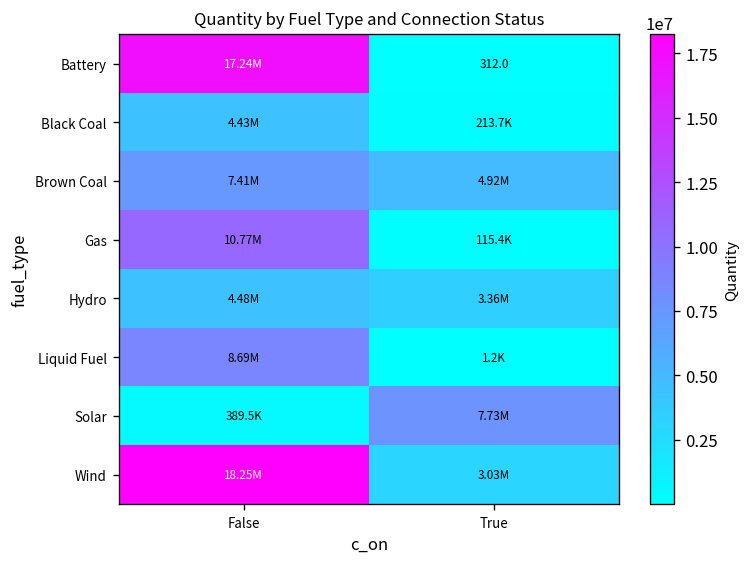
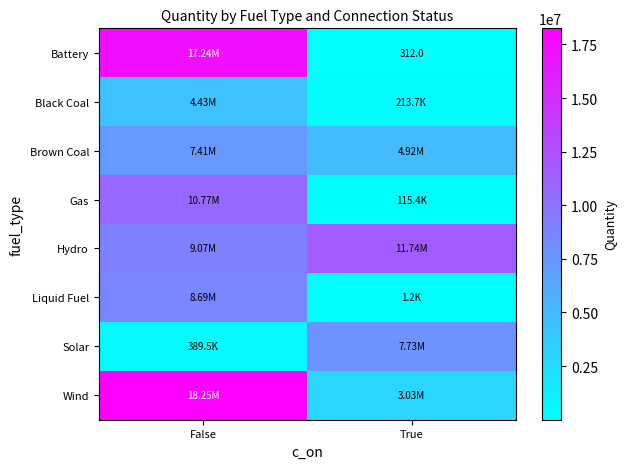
Hydro, False: 4.48M -> 9.07M
Hydro, True: 3.36M -> 11.74M
